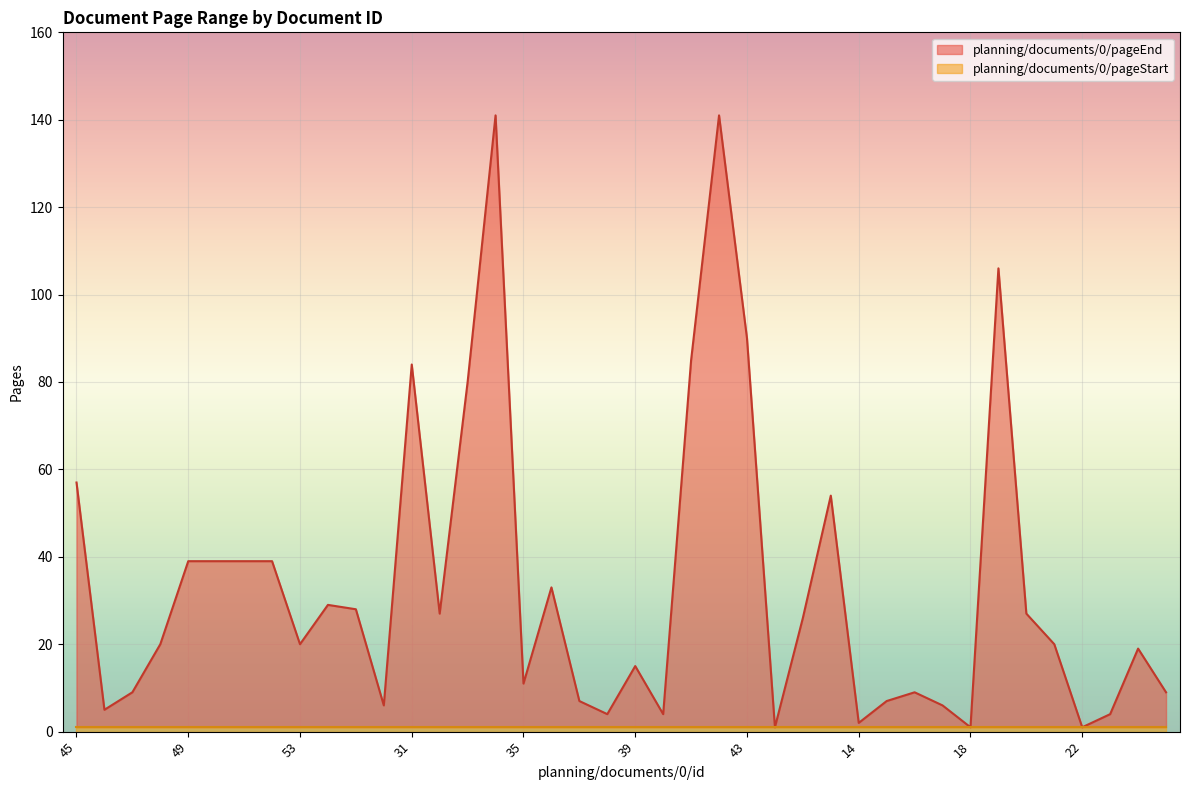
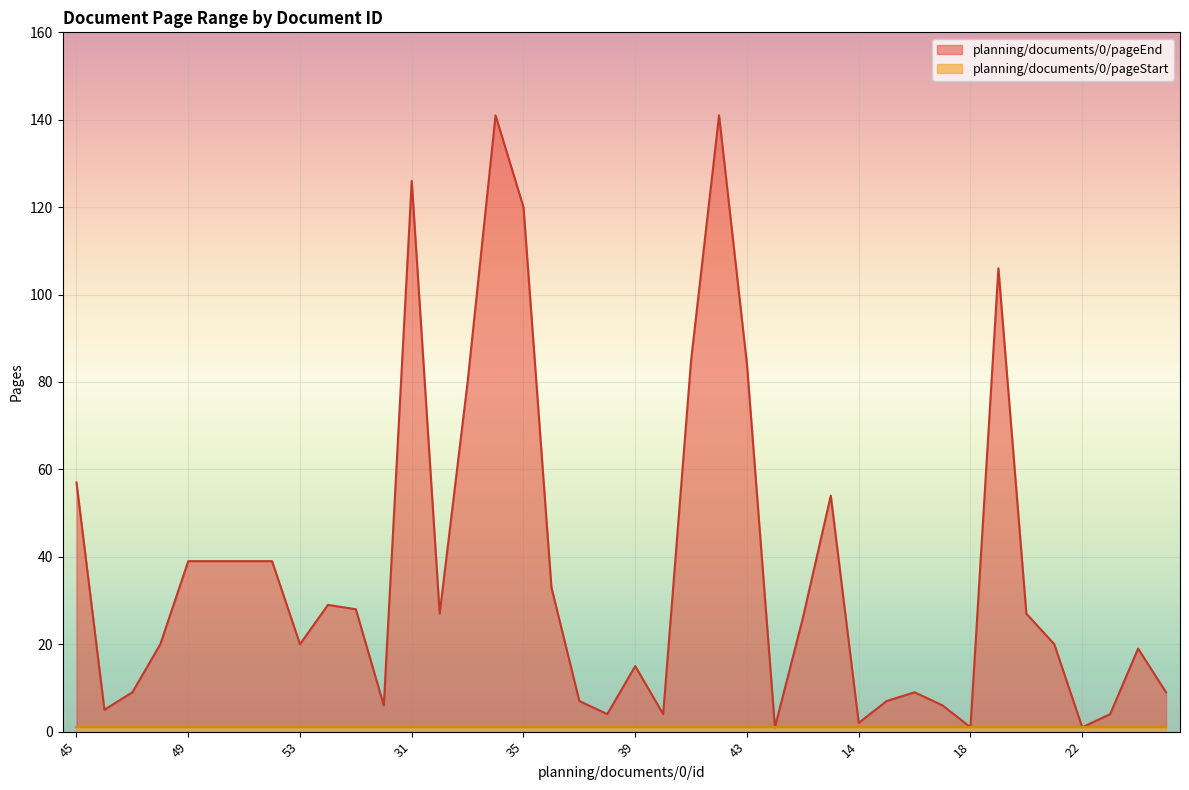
planning/documents/0/pageEnd, 31: 84 -> 126
planning/documents/0/pageEnd, 35: 11 -> 120
planning/documents/0/pageEnd, 43: 90 -> 84
